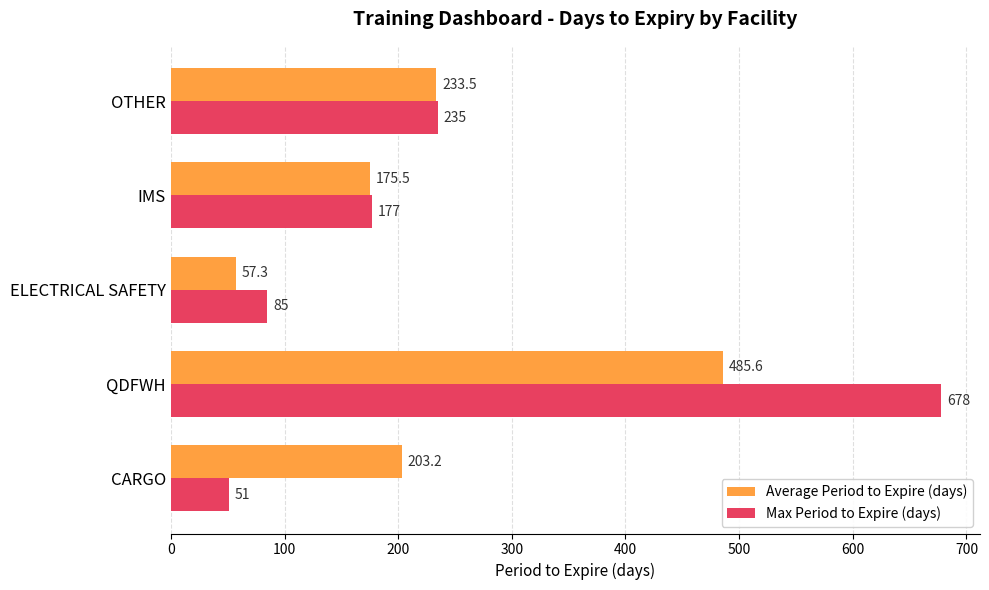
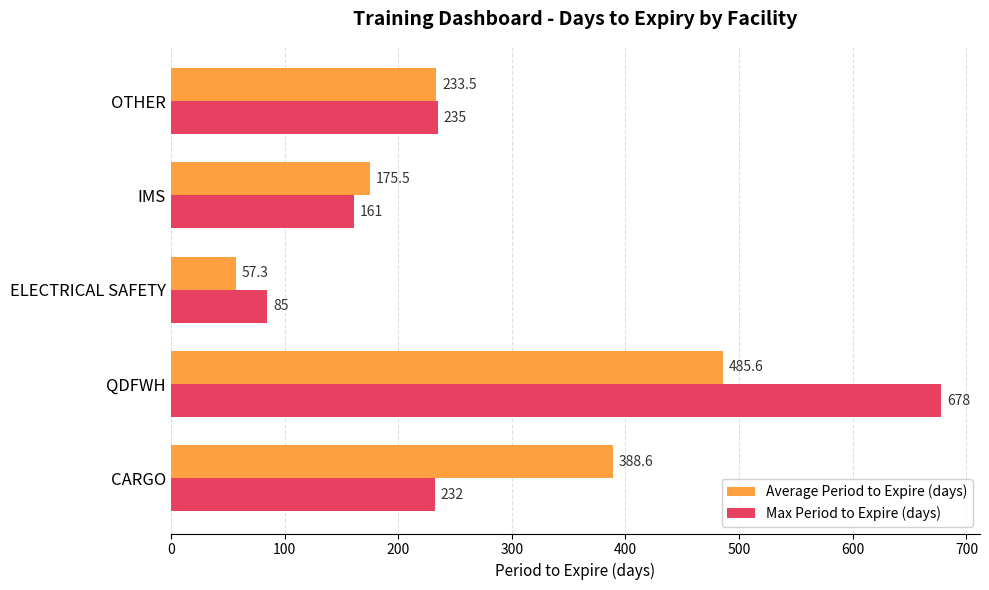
Max Period to Expire (days), IMS: 177 -> 161
Average Period to Expire (days), CARGO: 203.2 -> 388.6
Max Period to Expire (days), CARGO: 51 -> 232
